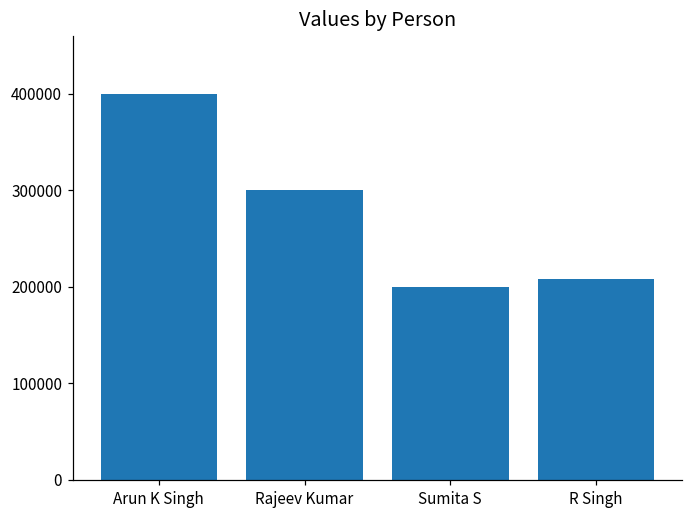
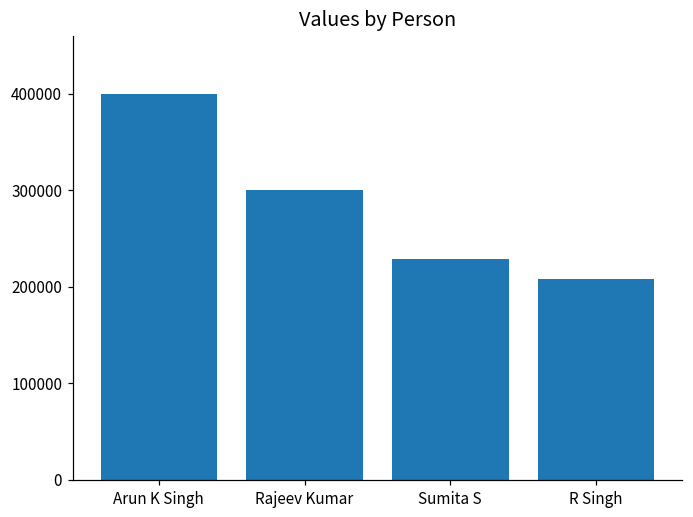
Sumita S: 200000 -> 230000
